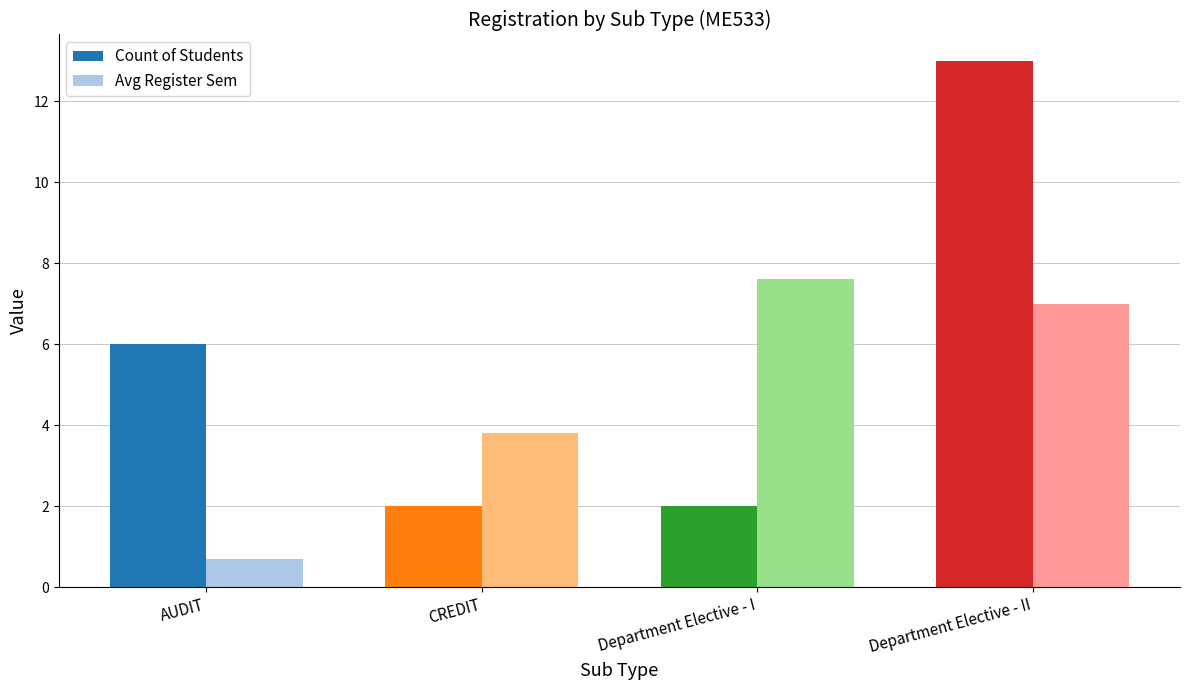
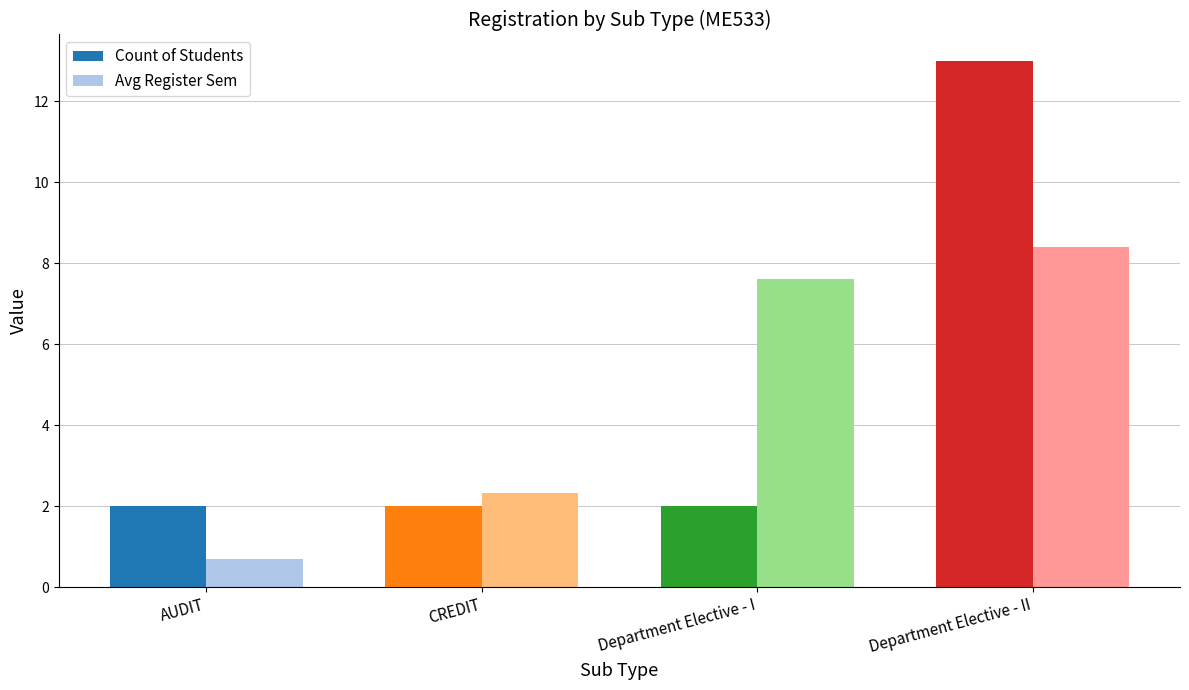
Count of Students, AUDIT: 6 -> 2
Avg Register Sem, CREDIT: 3.8 -> 2.3
Avg Register Sem, Department Elective - II: 7.0 -> 8.4
